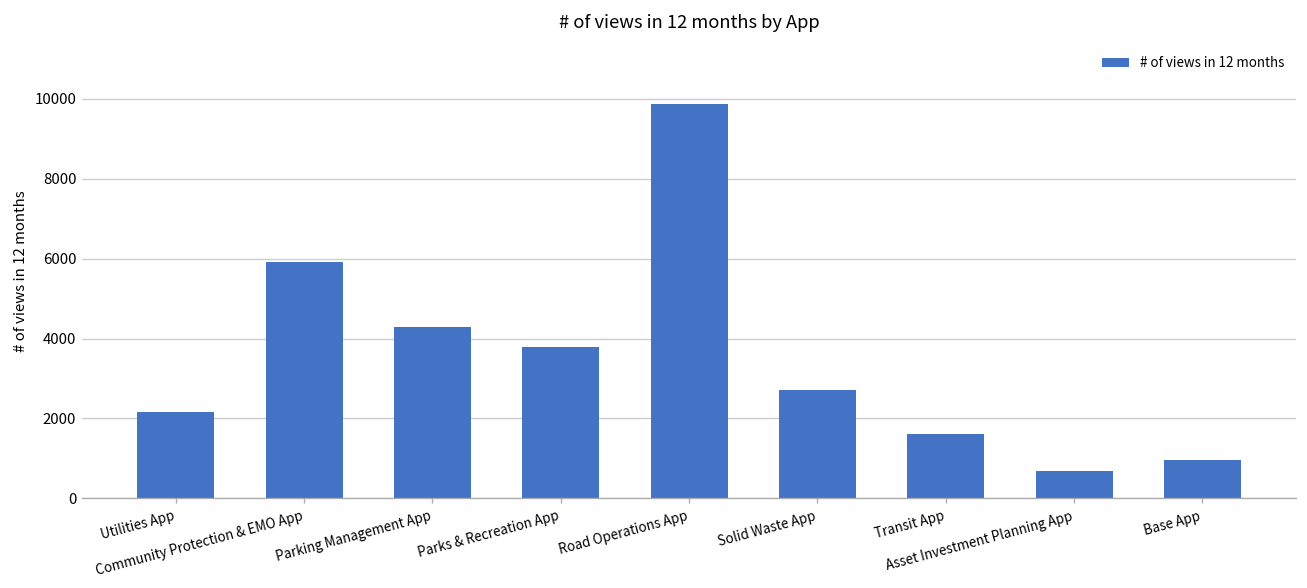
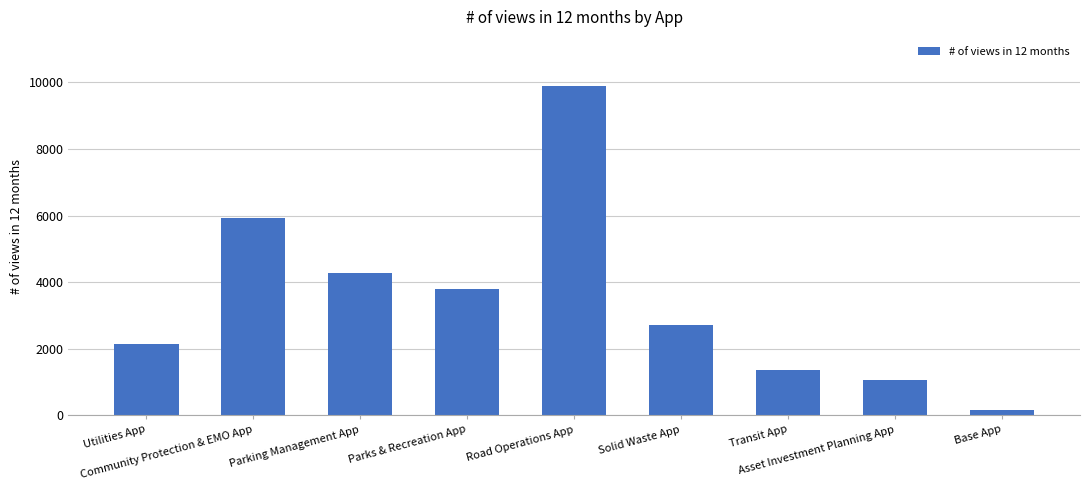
Transit App: 1600 -> 1400
Asset Investment Planning App: 700 -> 1100
Base App: 1000 -> 200
